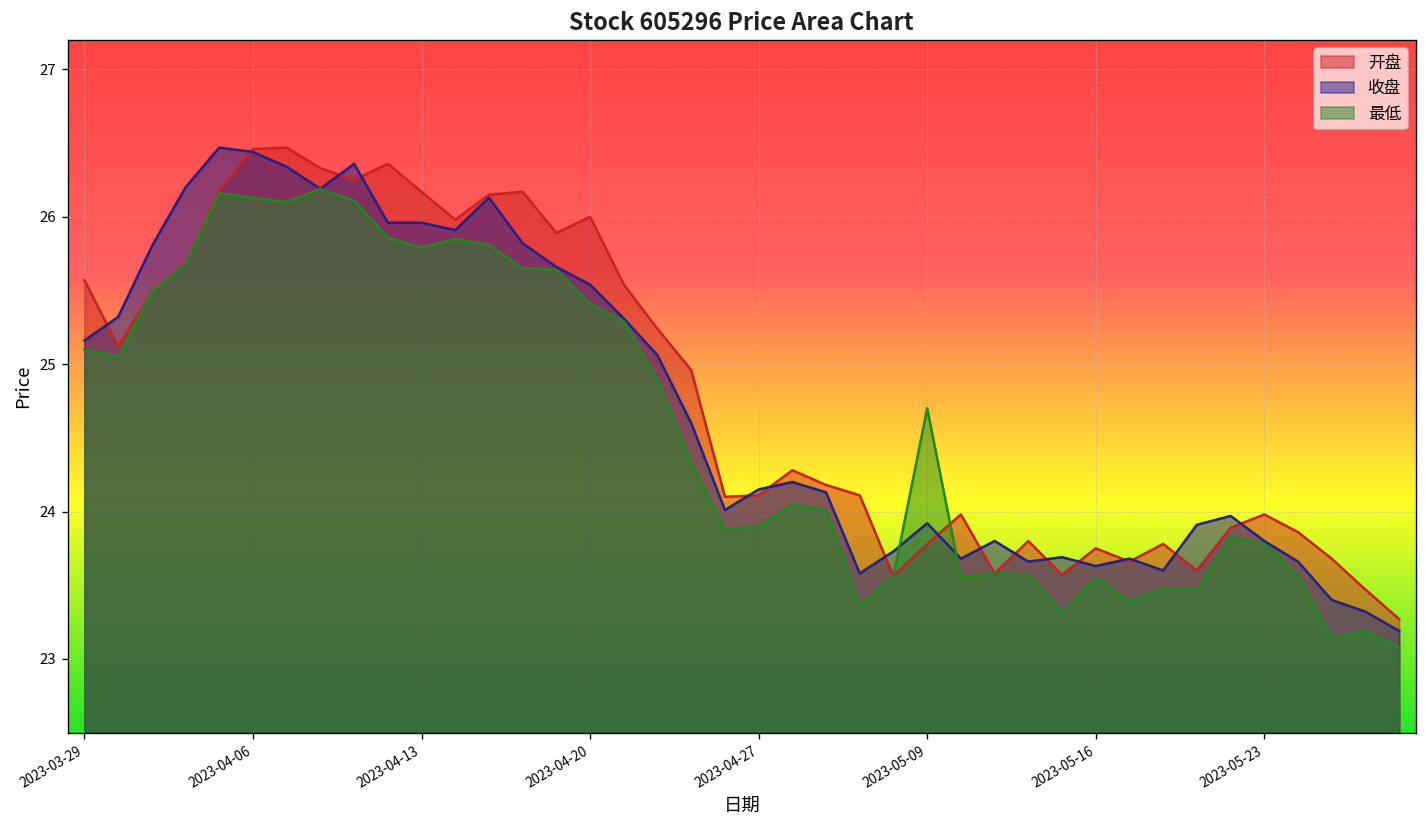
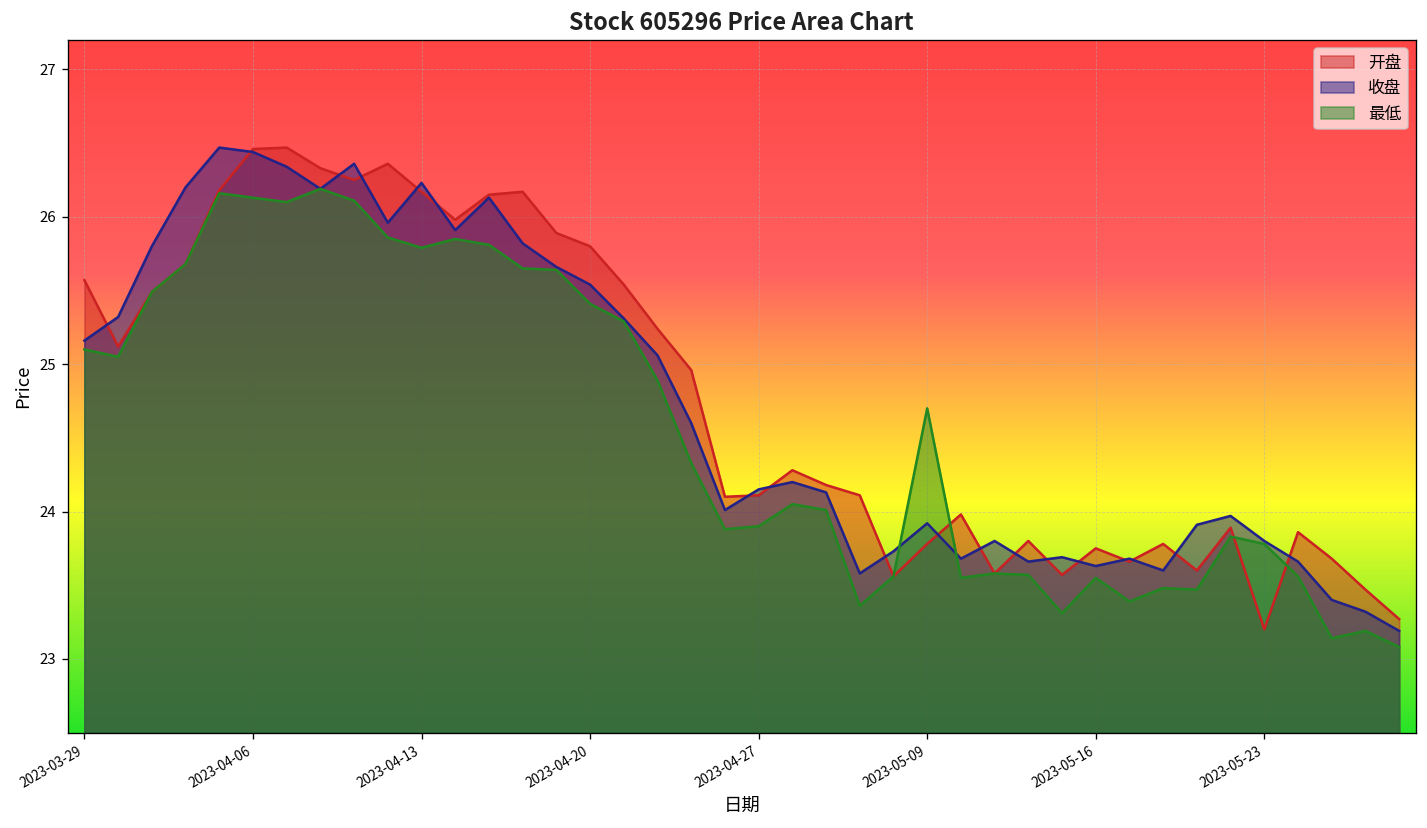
收盘, 2023-04-13: 25.96 -> 26.23
开盘, 2023-04-20: 26.0 -> 25.8
开盘, 2023-05-23: 23.98 -> 23.20
